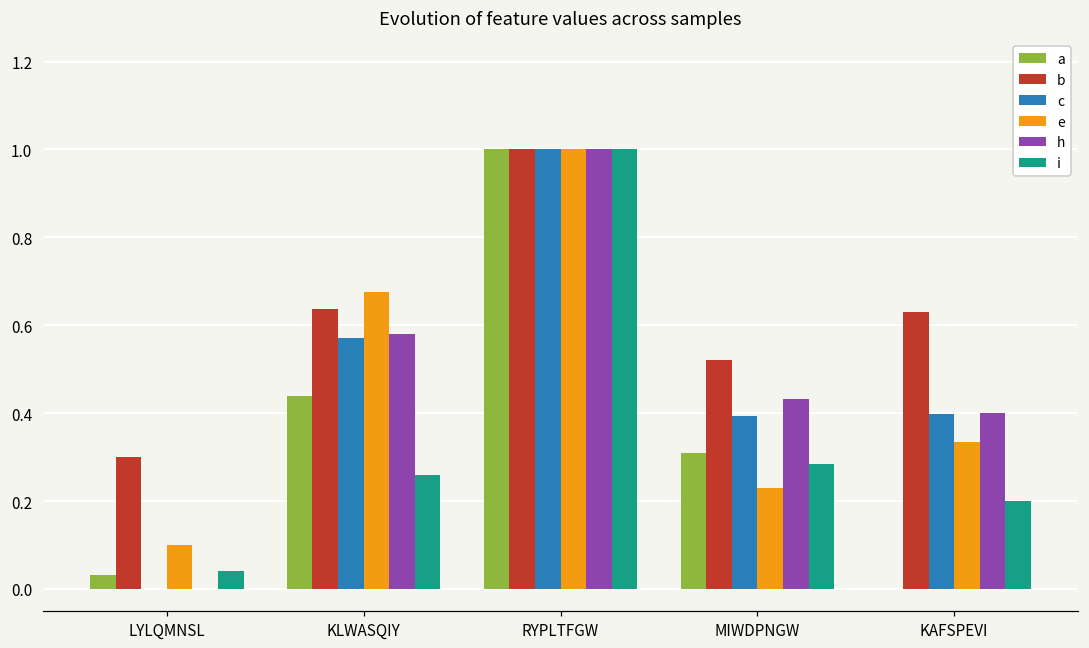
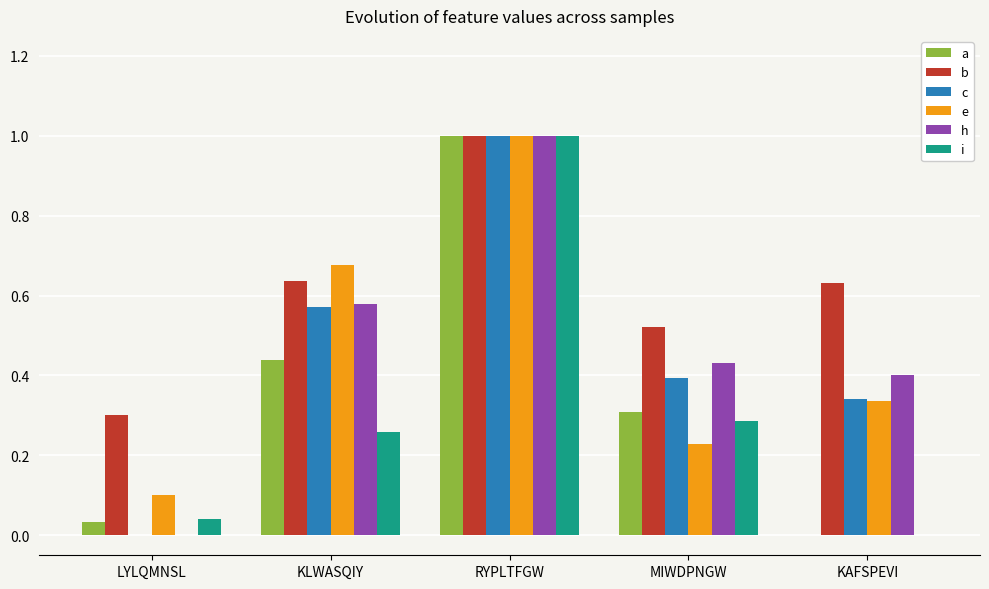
c, KAFSPEVI: 0.40 -> 0.34
i, KAFSPEVI: 0.2 -> 0.0
